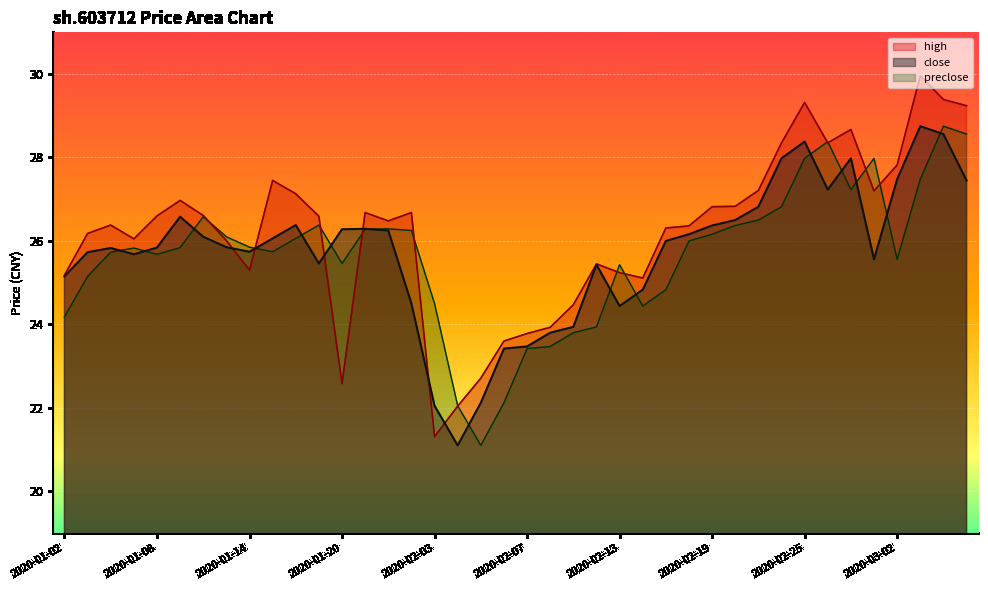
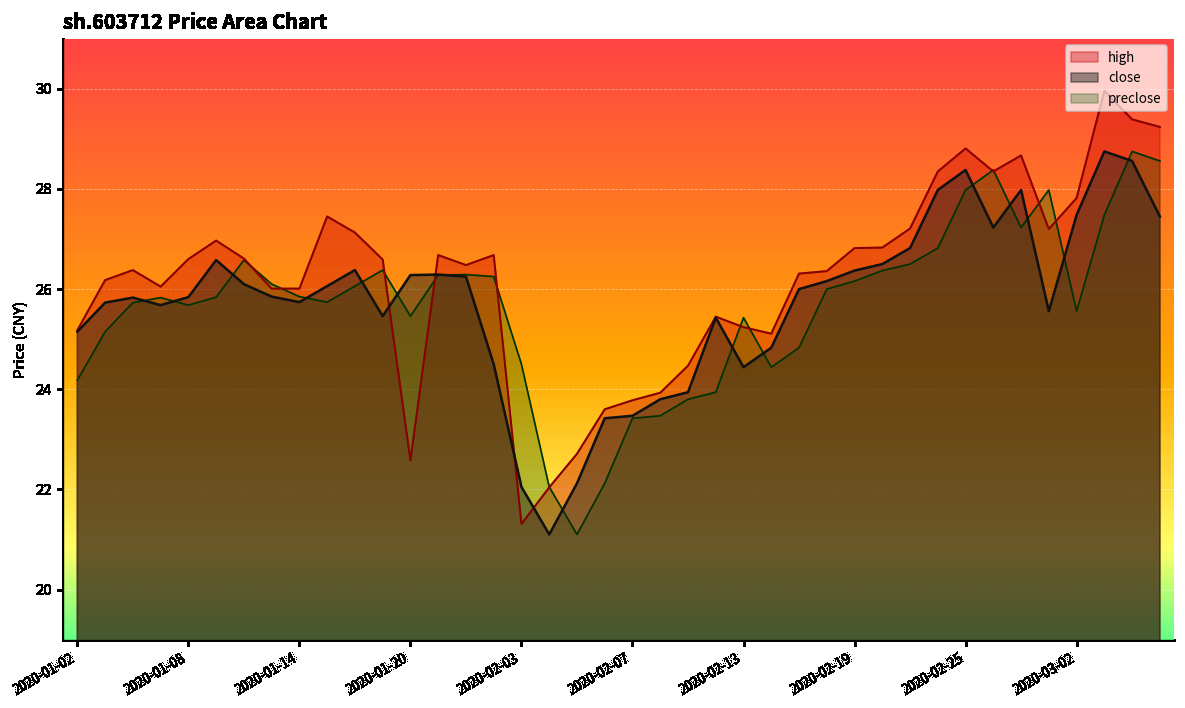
high, 2020-01-14: 25.3 -> 26.0
high, 2020-02-25: 29.3 -> 28.8
